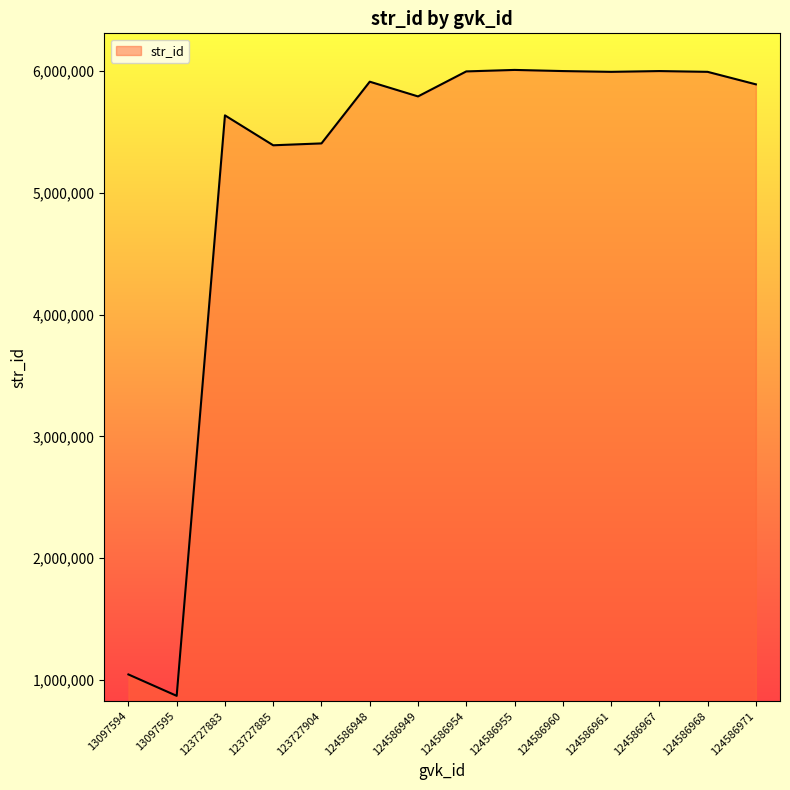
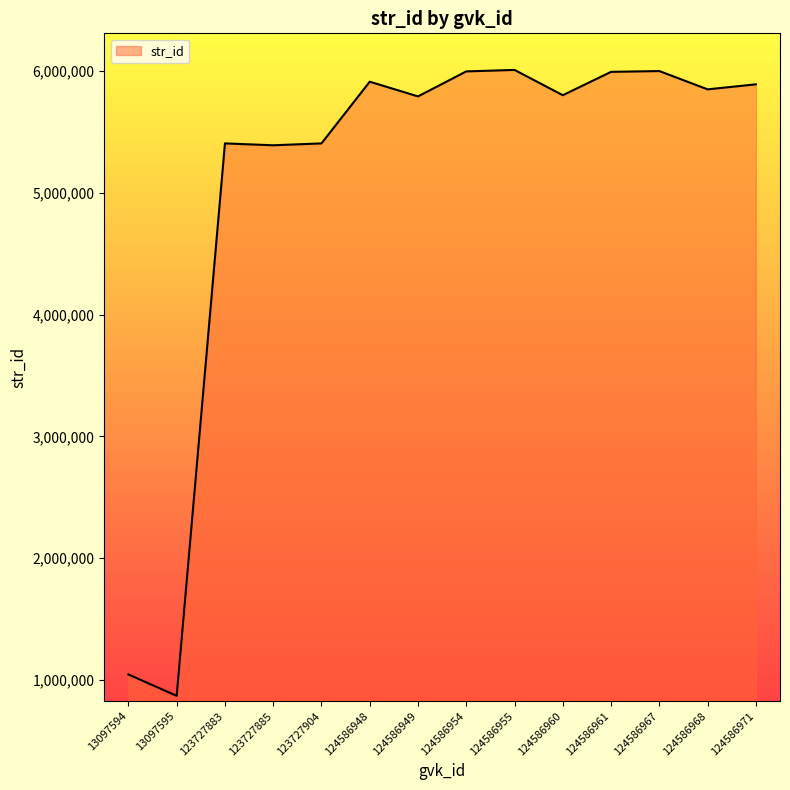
123727883: 5,640,000 -> 5,410,000
124586960: 6,000,000 -> 5,800,000
124586968: 5,990,000 -> 5,850,000
